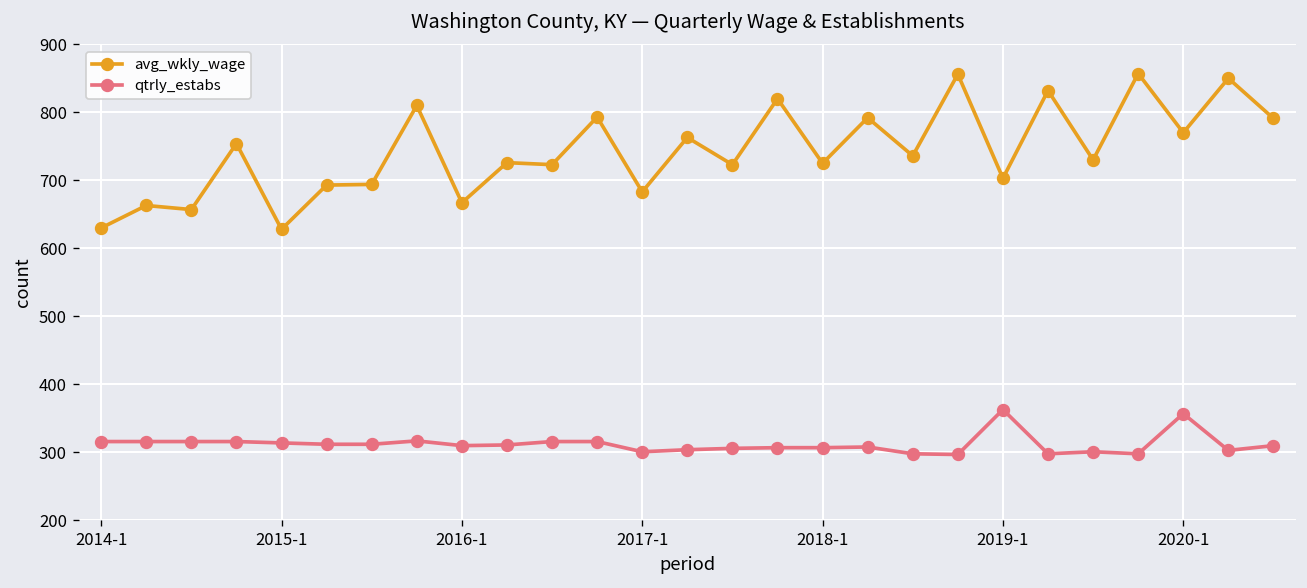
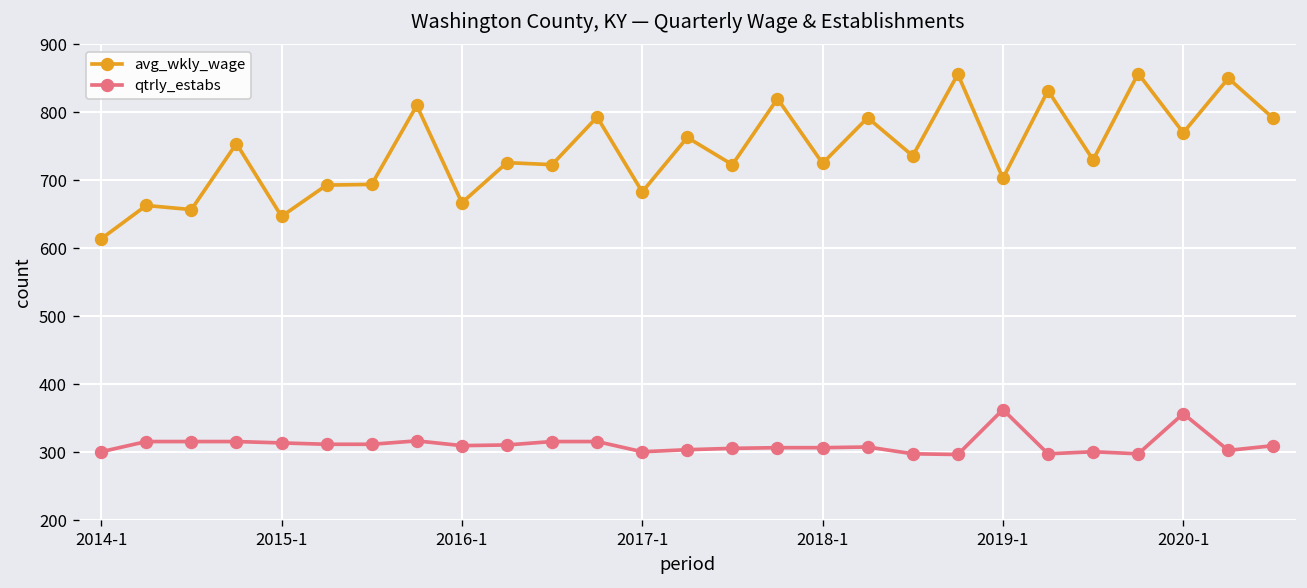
avg_wkly_wage, 2014-1: 630 -> 610
qtrly_estabs, 2014-1: 320 -> 300
avg_wkly_wage, 2015-1: 630 -> 650
